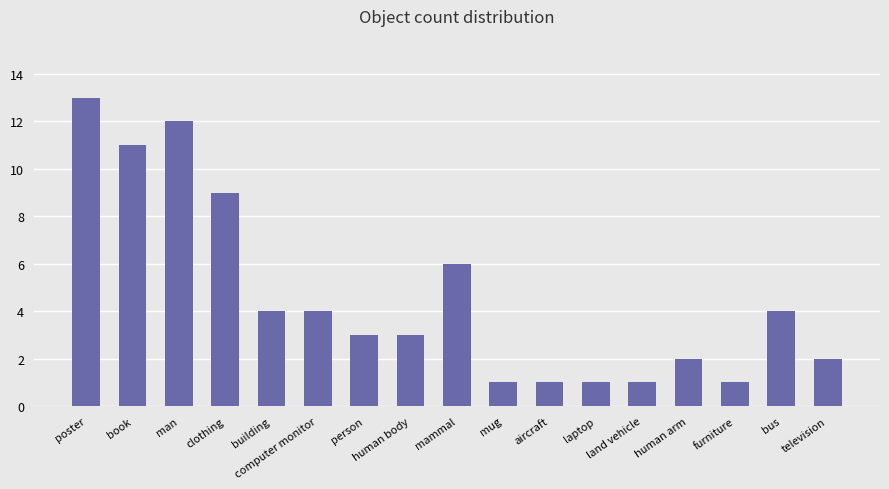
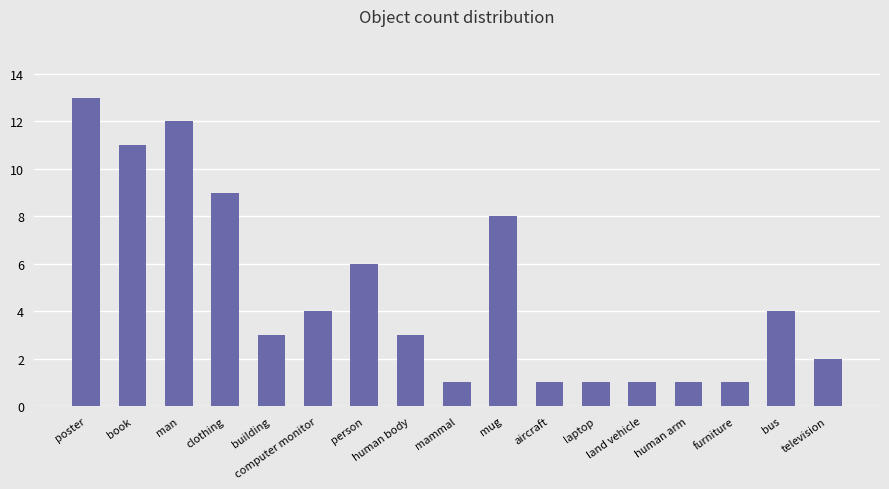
building: 4 -> 3
person: 3 -> 6
mammal: 6 -> 1
mug: 1 -> 8
human arm: 2 -> 1
